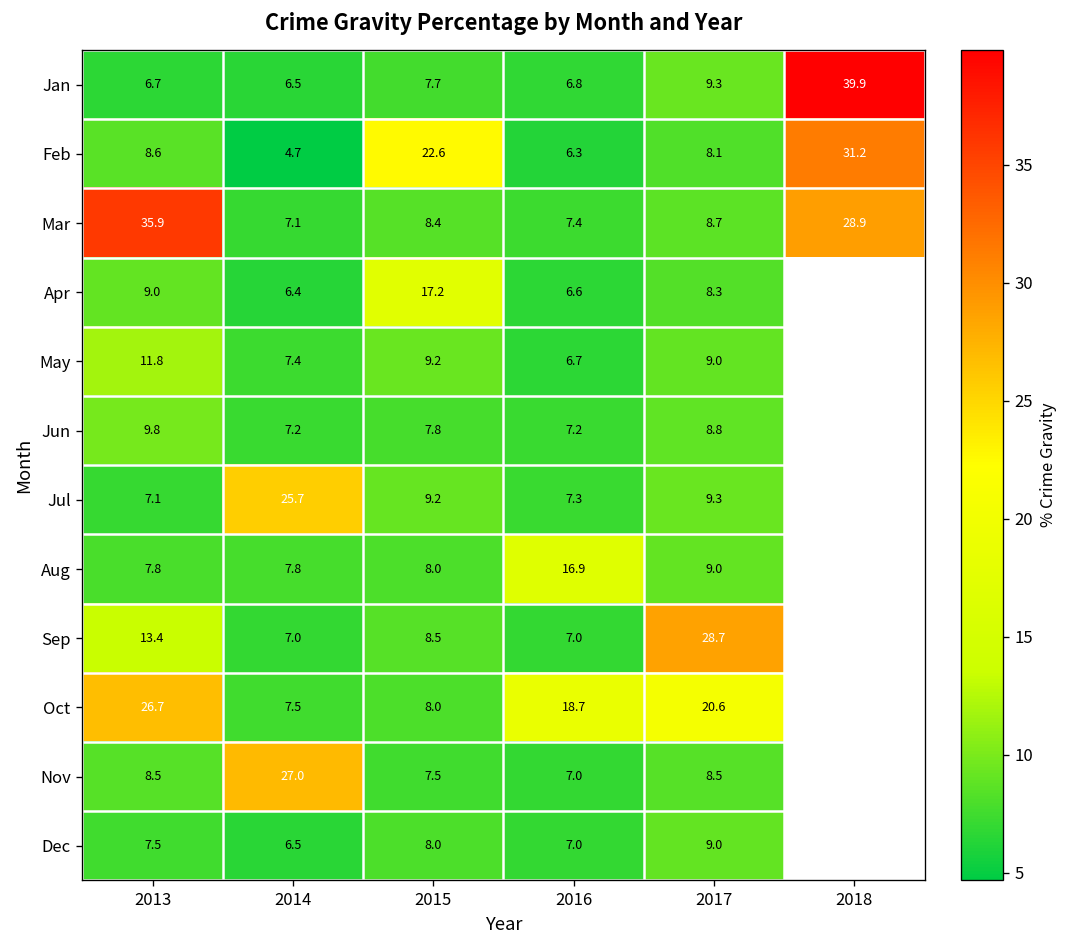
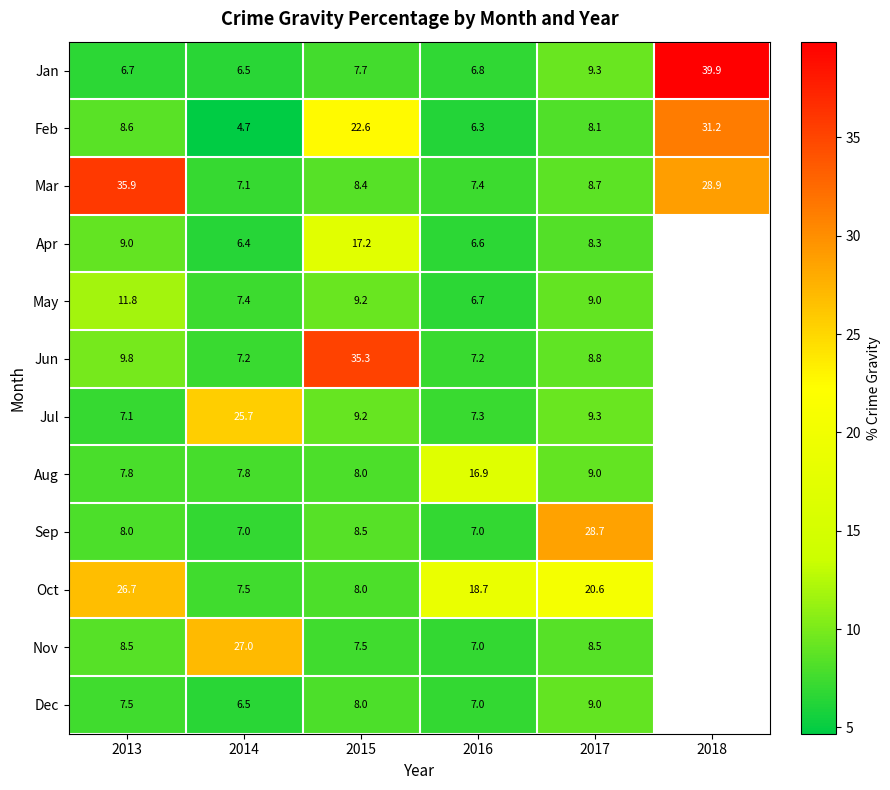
Jun, 2015: 7.8 -> 35.3
Sep, 2013: 13.4 -> 8.0
